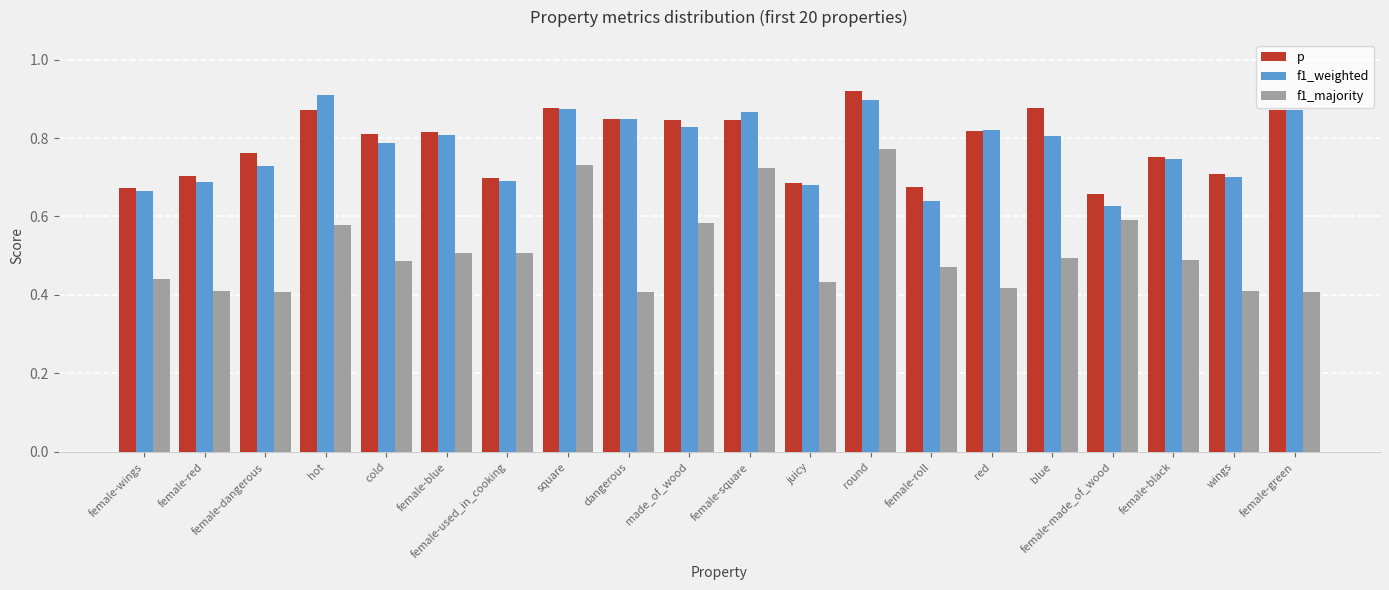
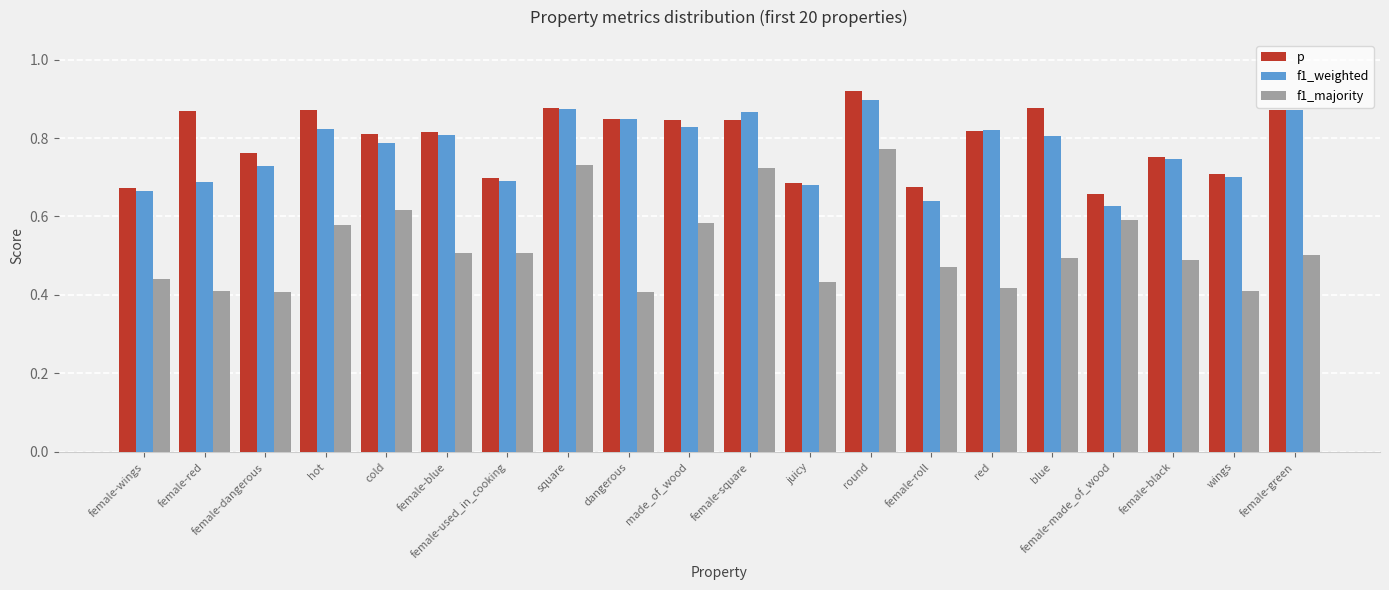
p, female-red: 0.70 -> 0.87
f1_weighted, hot: 0.91 -> 0.82
f1_majority, cold: 0.49 -> 0.62
f1_majority, female-green: 0.41 -> 0.50
